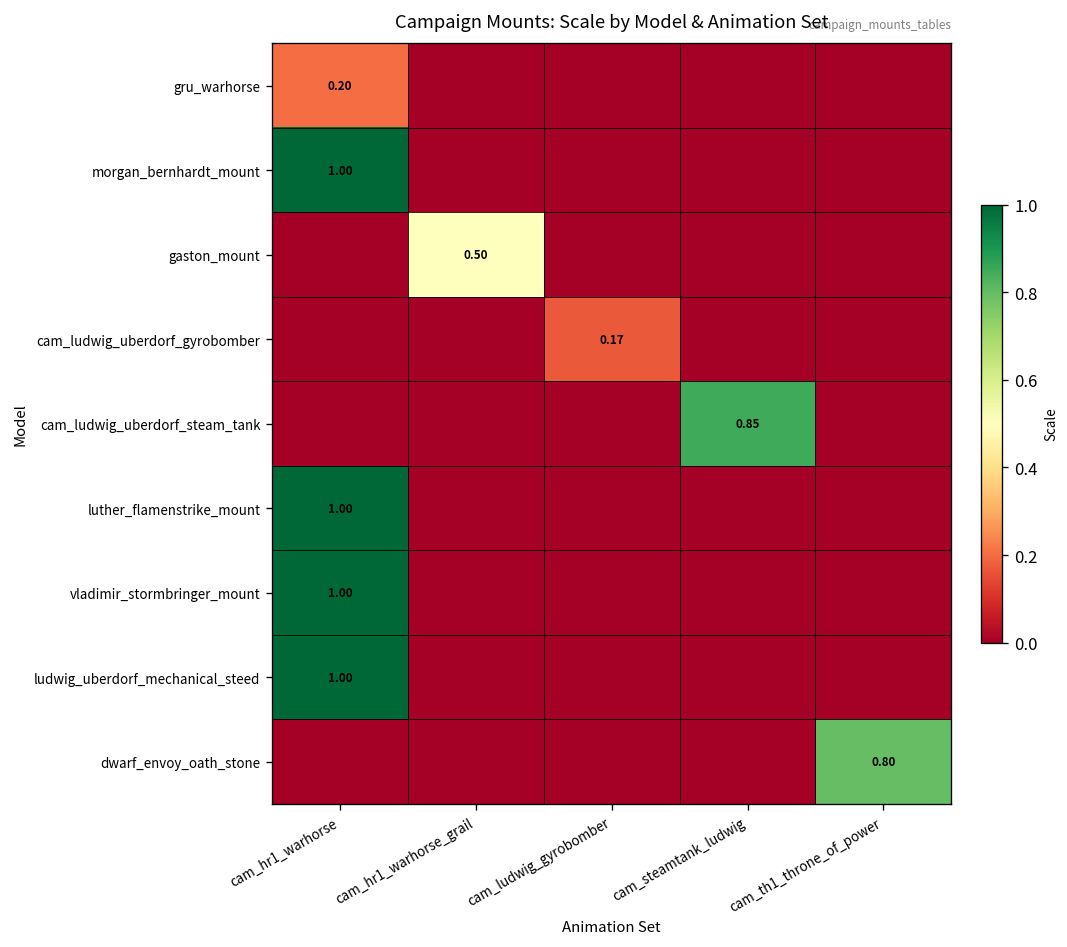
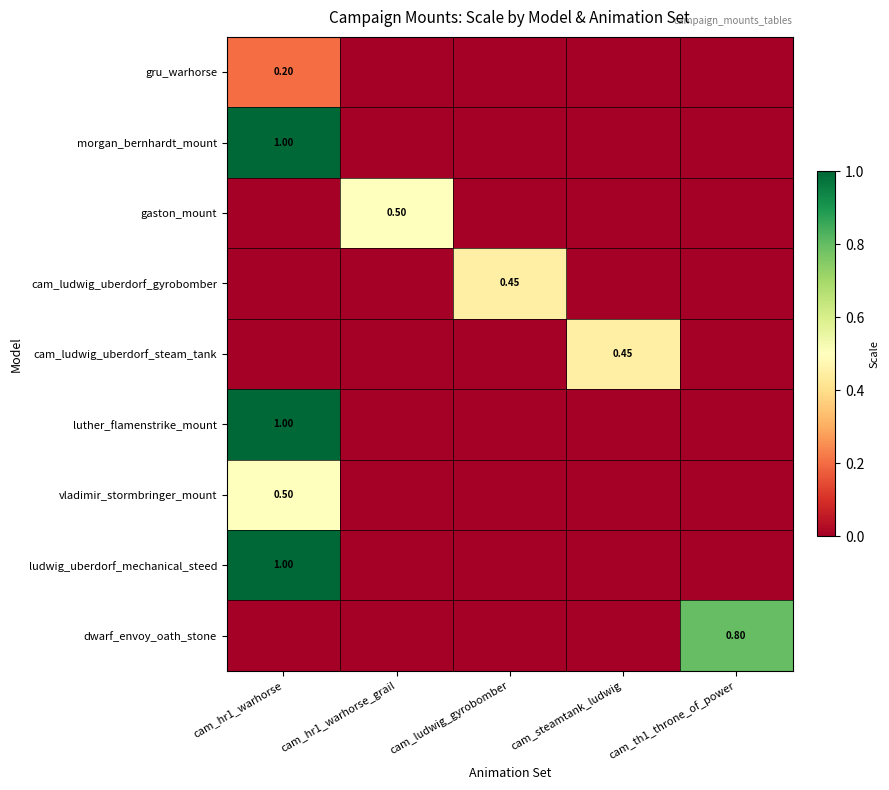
cam_ludwig_uberdorf_gyrobomber, cam_ludwig_gyrobomber: 0.17 -> 0.45
cam_ludwig_uberdorf_steam_tank, cam_steamtank_ludwig: 0.85 -> 0.45
vladimir_stormbringer_mount, cam_hr1_warhorse: 1.00 -> 0.50
